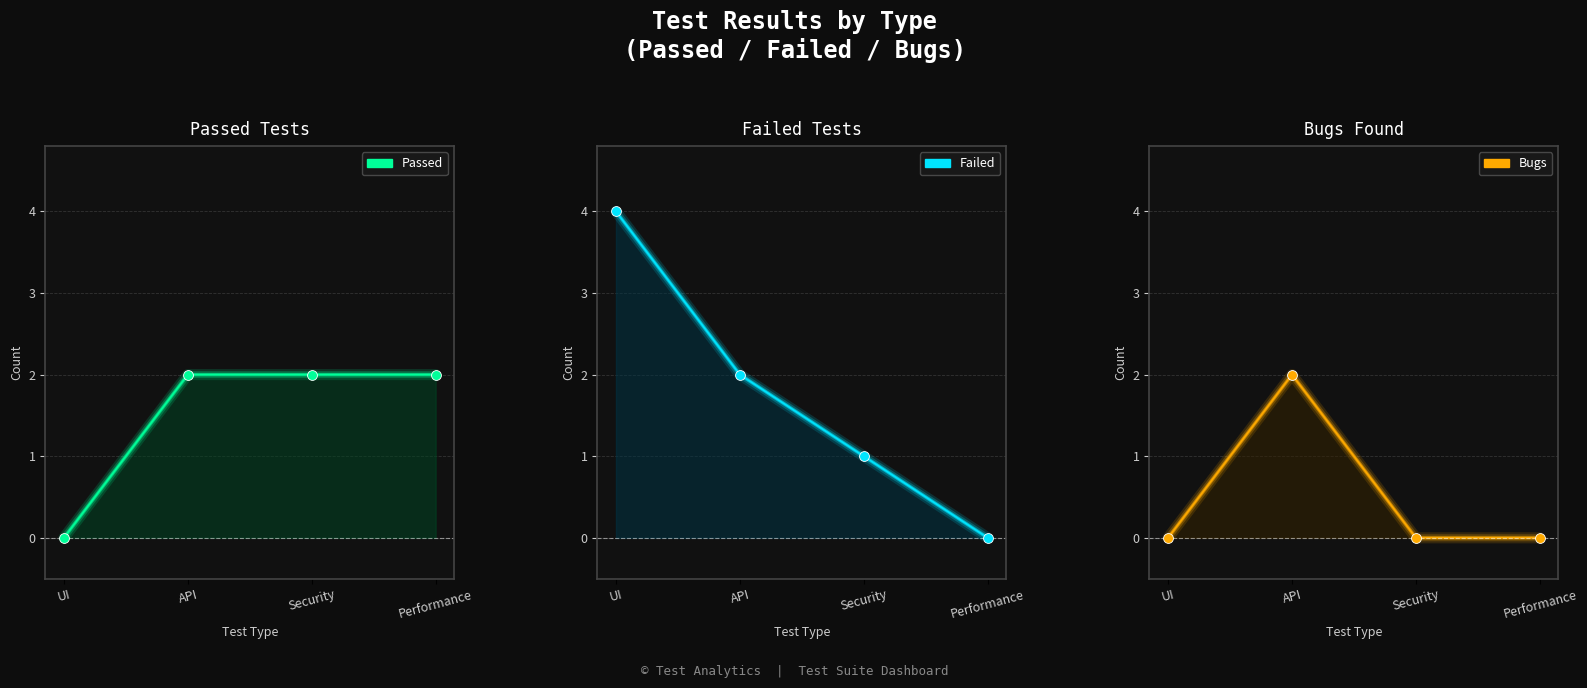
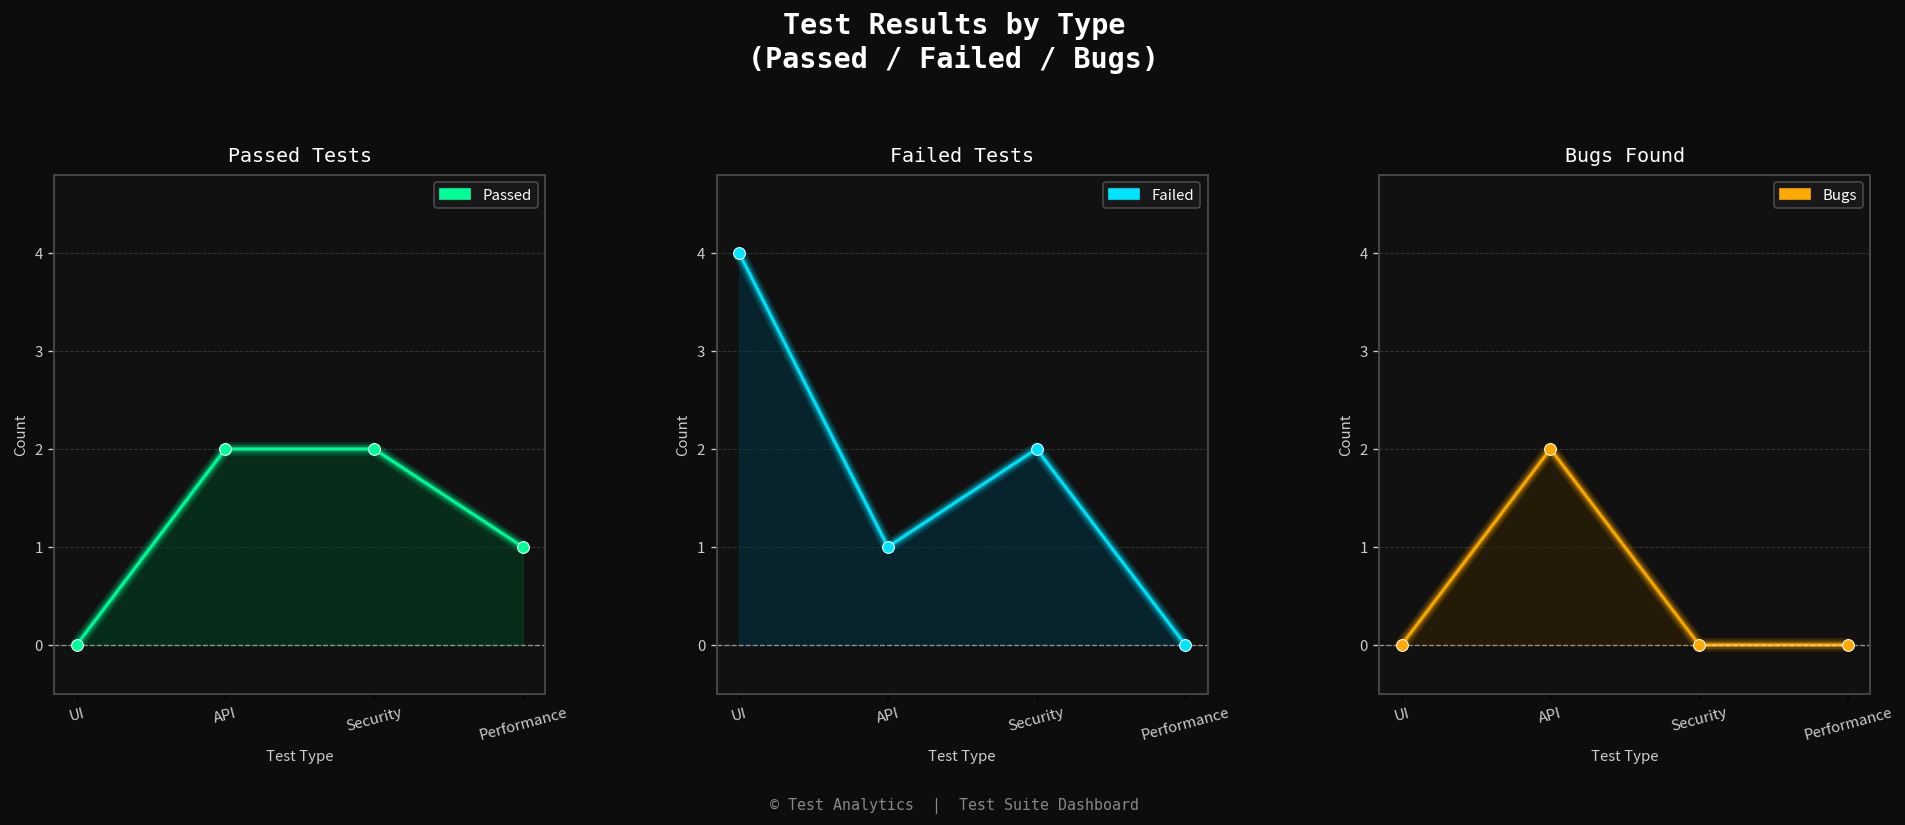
Passed Tests, Performance: 2 -> 1
Failed Tests, API: 2 -> 1
Failed Tests, Security: 1 -> 2
